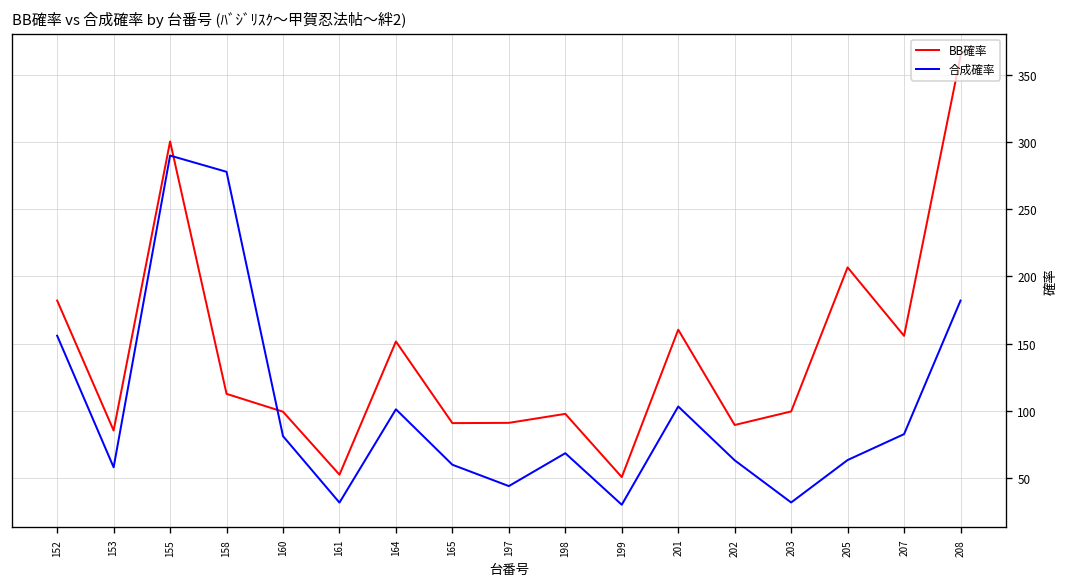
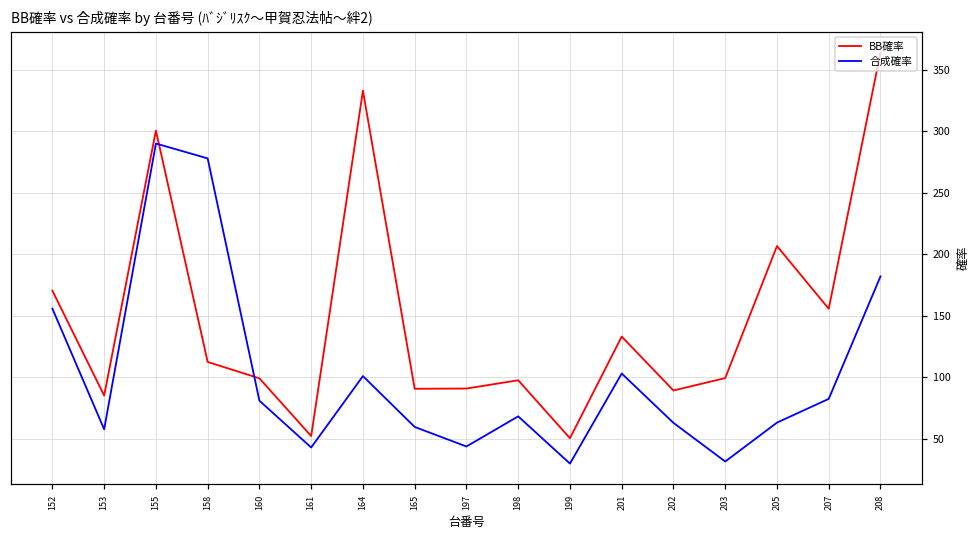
BB確率, 152: 182 -> 170
合成確率, 161: 32 -> 43
BB確率, 164: 152 -> 333
BB確率, 201: 160 -> 133
